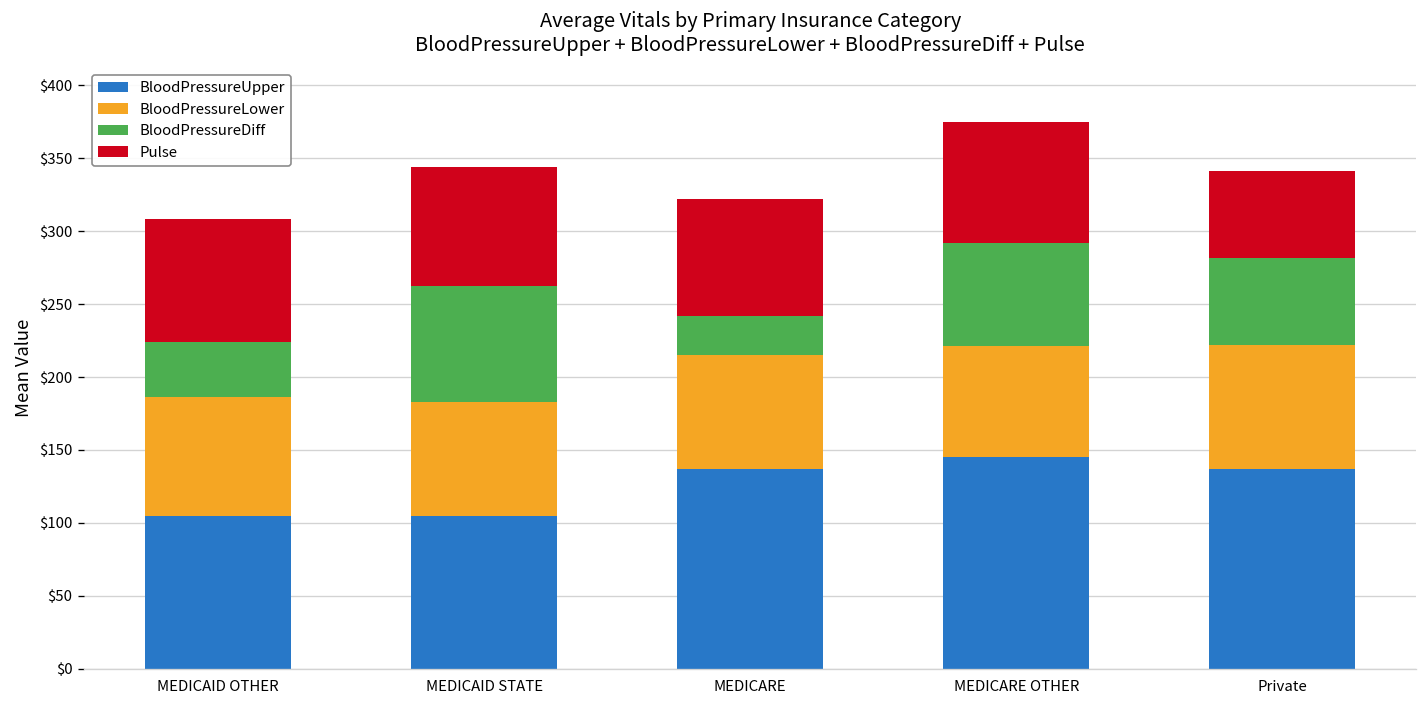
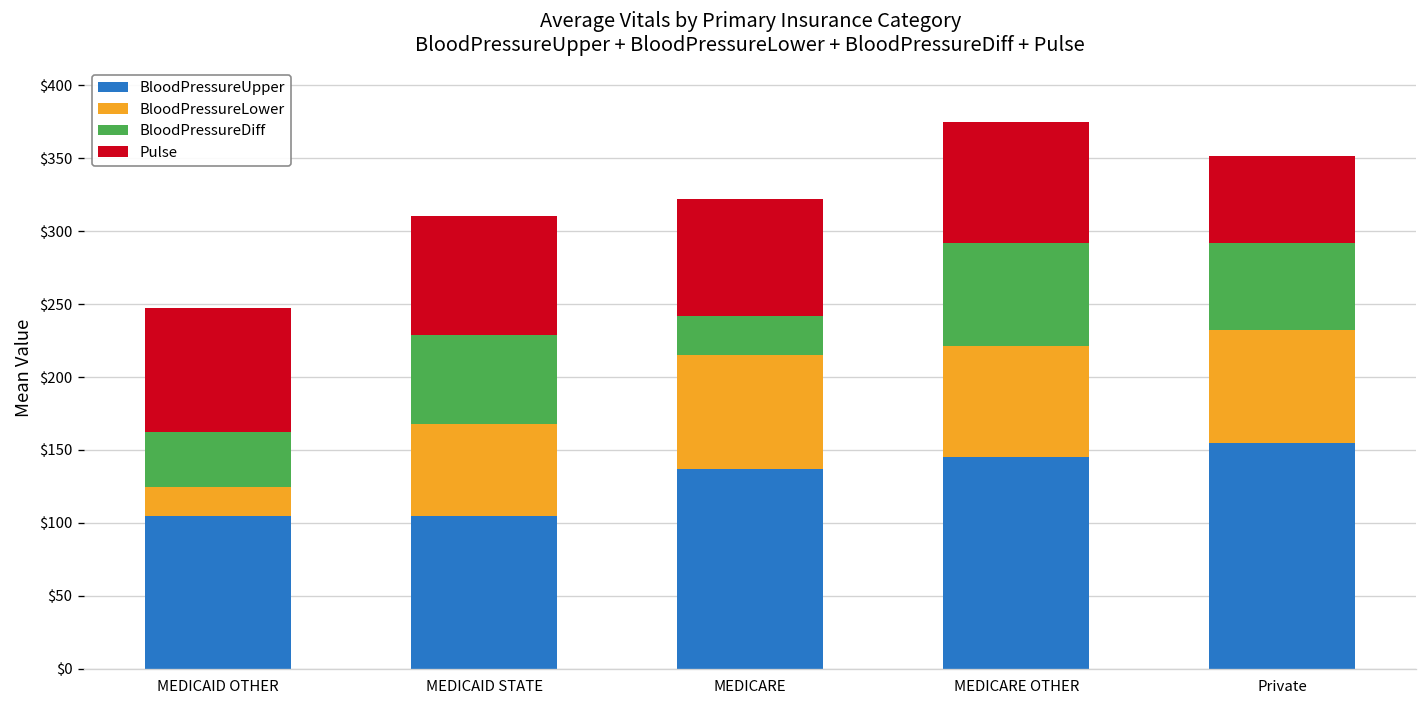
BloodPressureLower, MEDICAID OTHER: $82 -> $20
BloodPressureLower, MEDICAID STATE: $78 -> $63
BloodPressureDiff, MEDICAID STATE: $80 -> $61
BloodPressureUpper, Private: $137 -> $155
BloodPressureLower, Private: $85 -> $78
